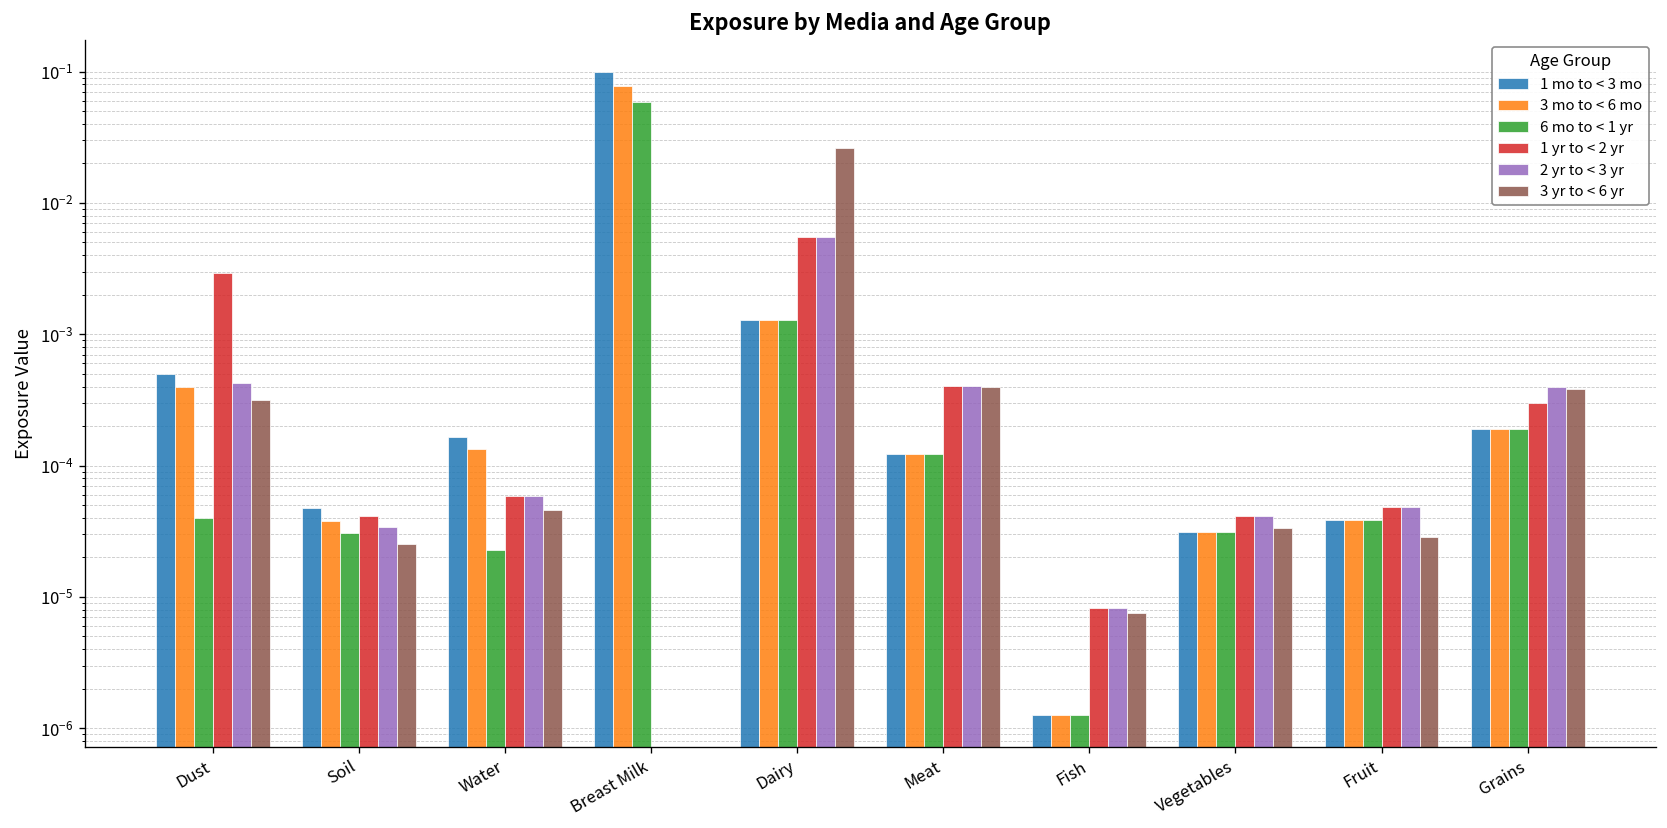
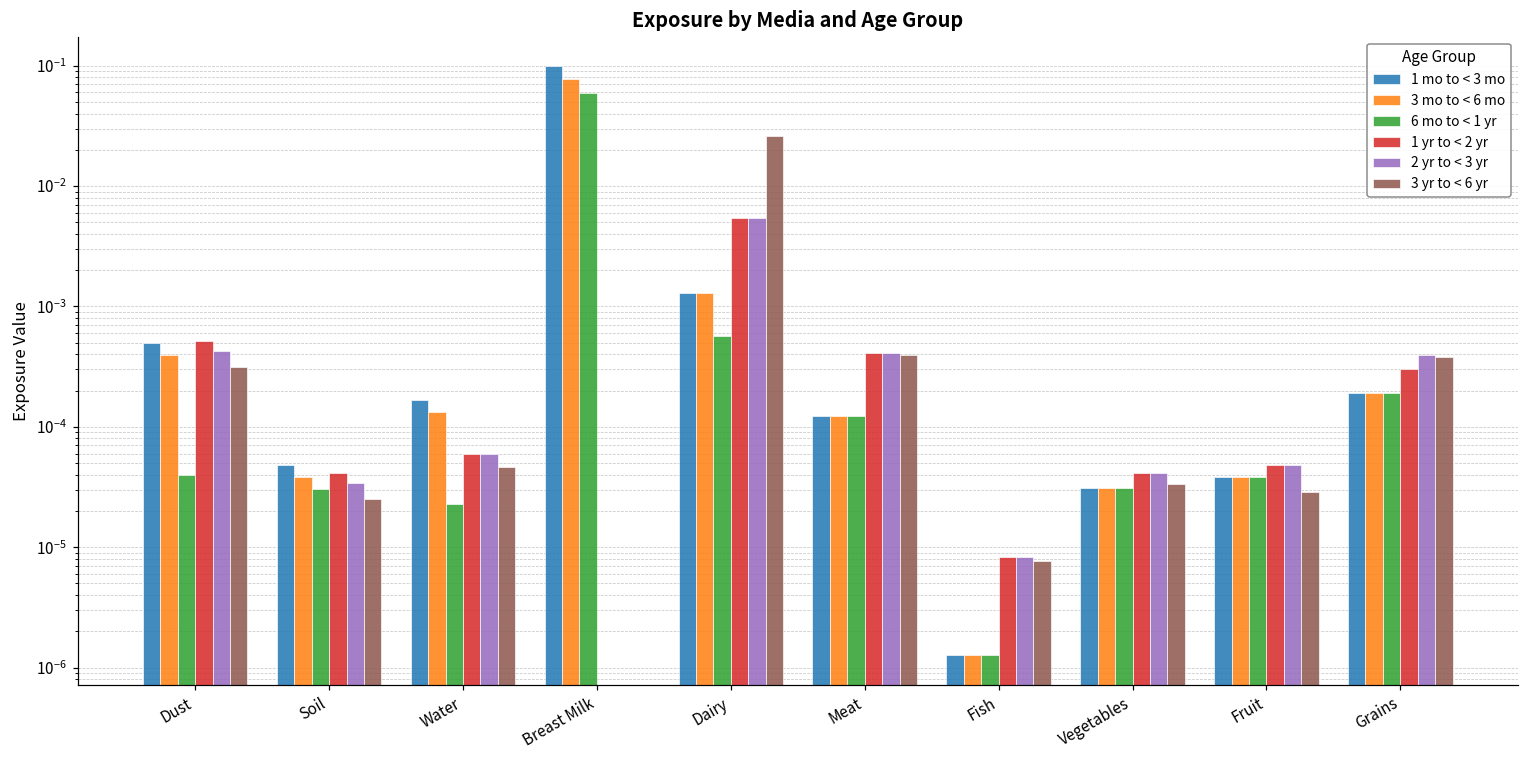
1 yr to < 2 yr, Dust: 0.0029 -> 0.0005
6 mo to < 1 yr, Dairy: 0.0013 -> 0.0006
